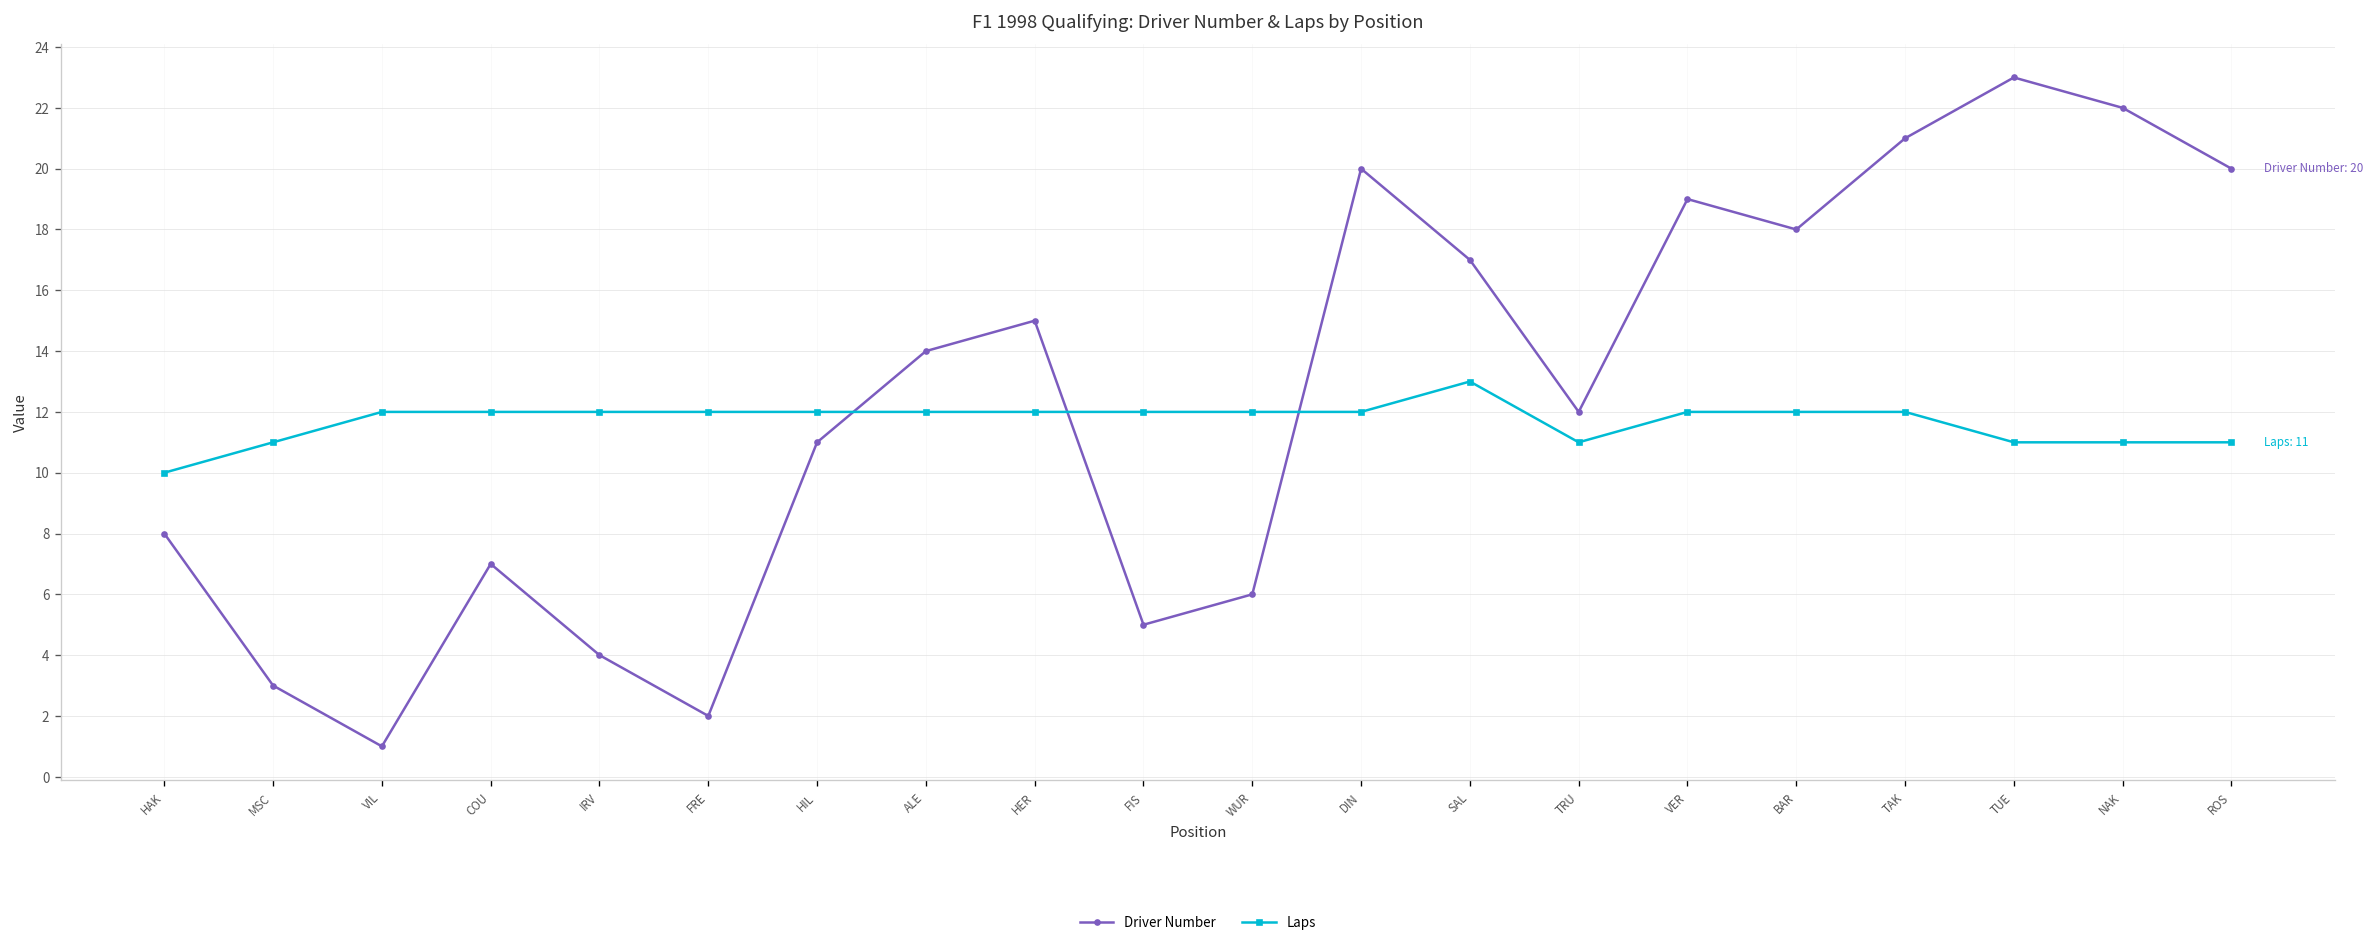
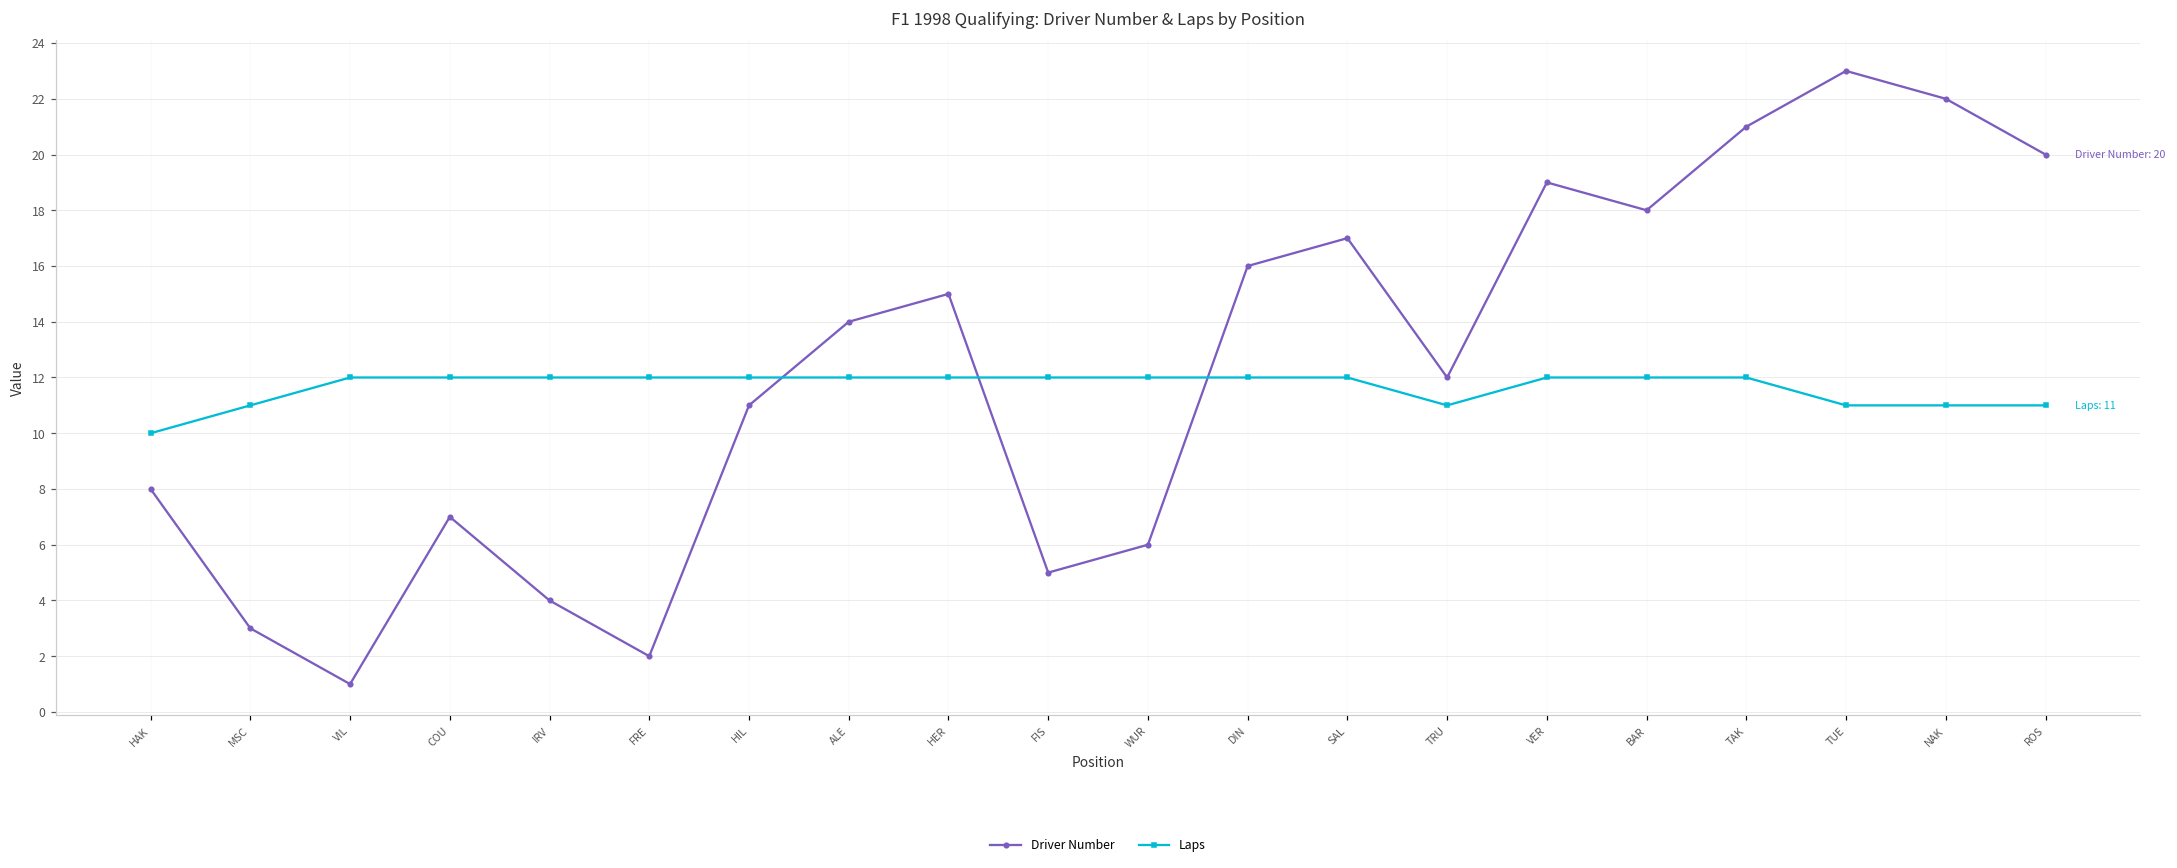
Driver Number, DIN: 20 -> 16
Laps, SAL: 13 -> 12
